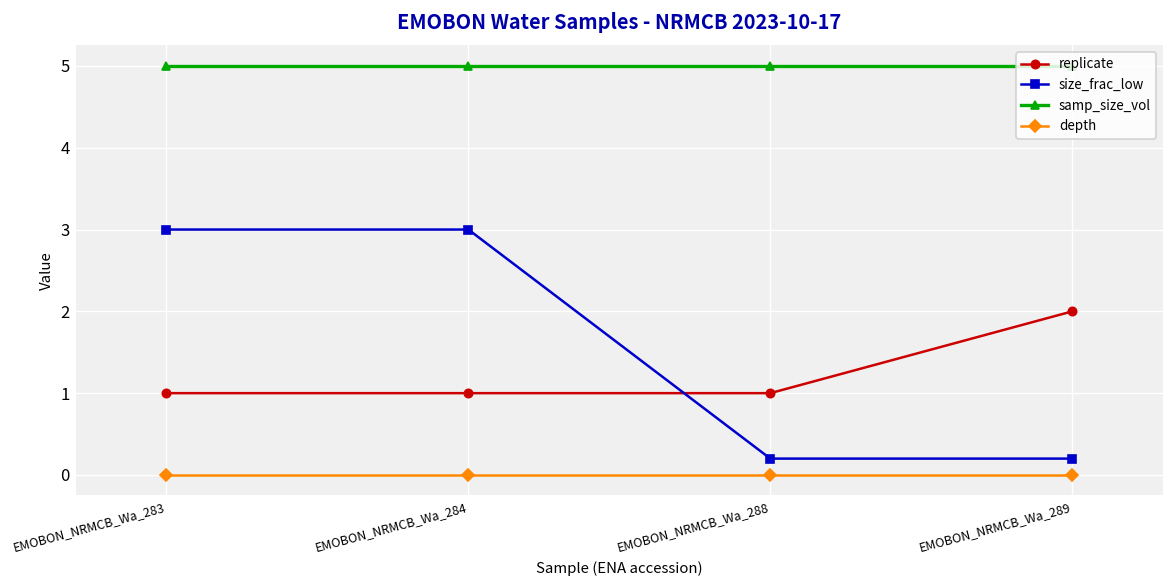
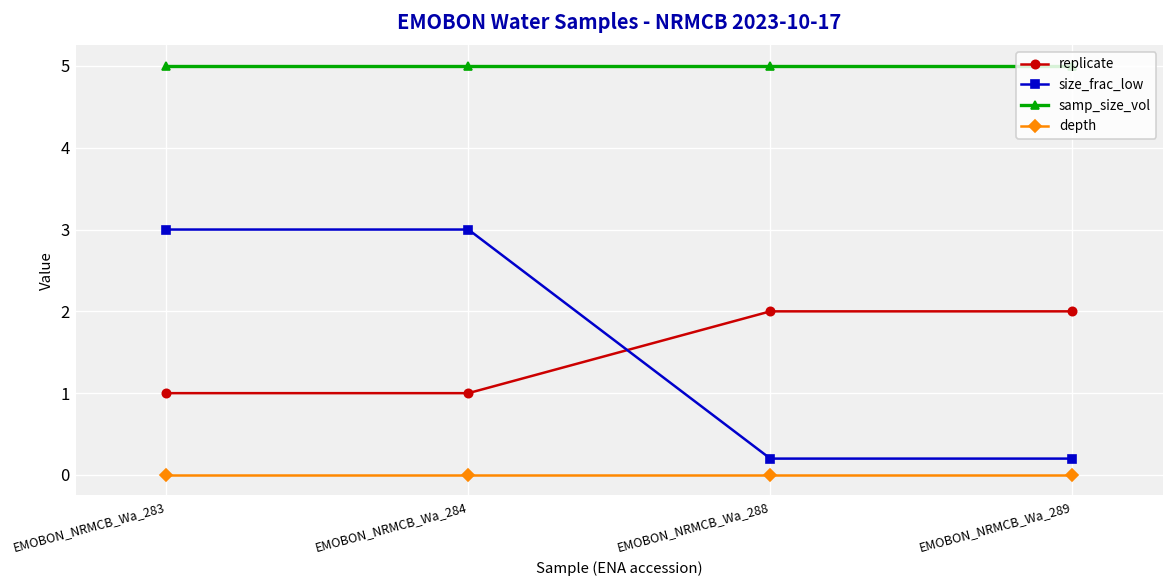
replicate, EMOBON_NRMCB_Wa_288: 1 -> 2
